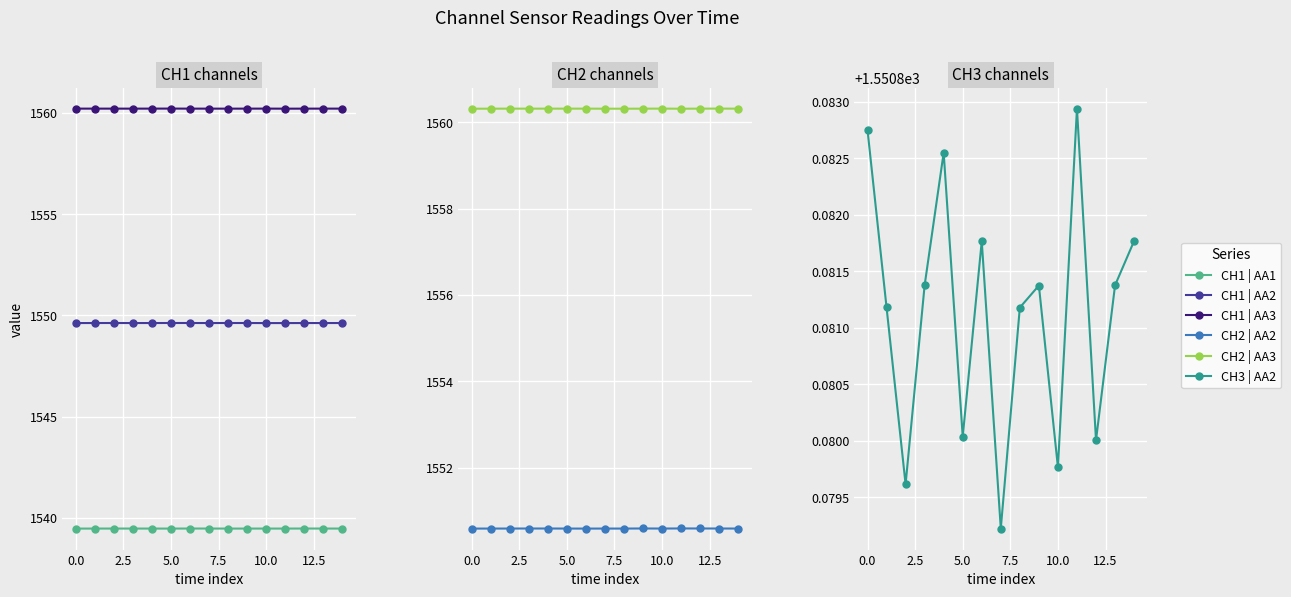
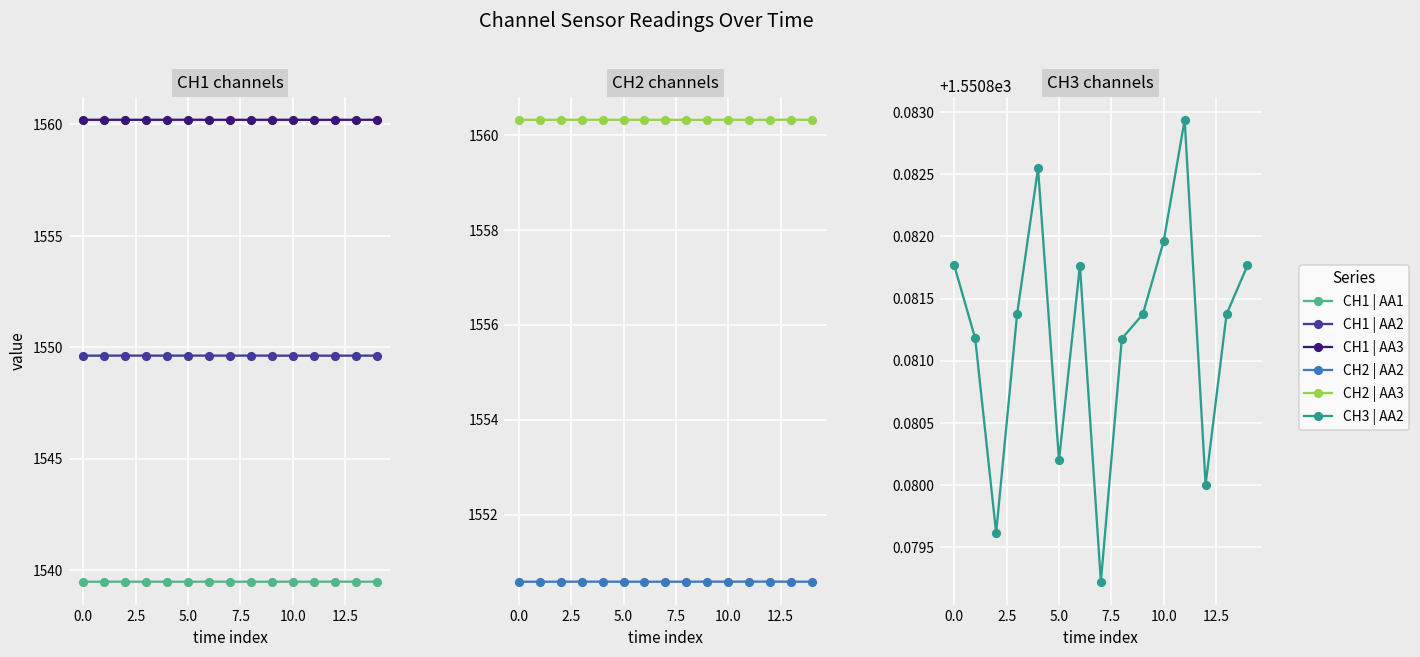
CH3 channels, 0.0: 1550.88275 -> 1550.88177
CH3 channels, 5.0: 1550.88003 -> 1550.88020
CH3 channels, 10.0: 1550.87976 -> 1550.88196
